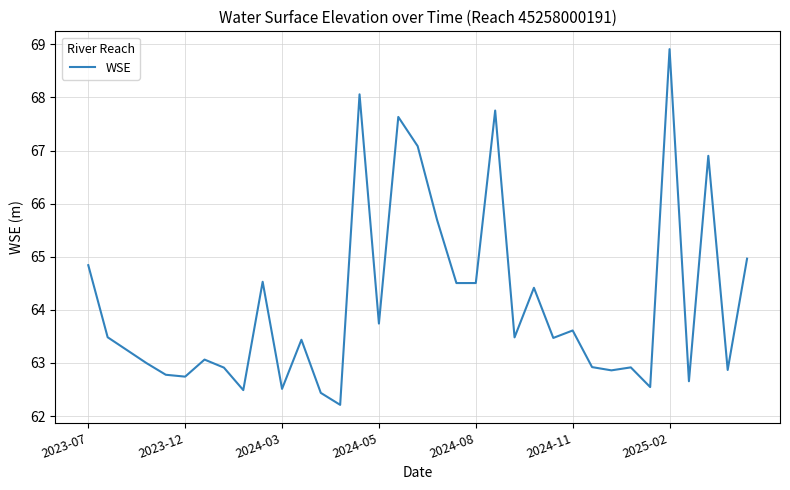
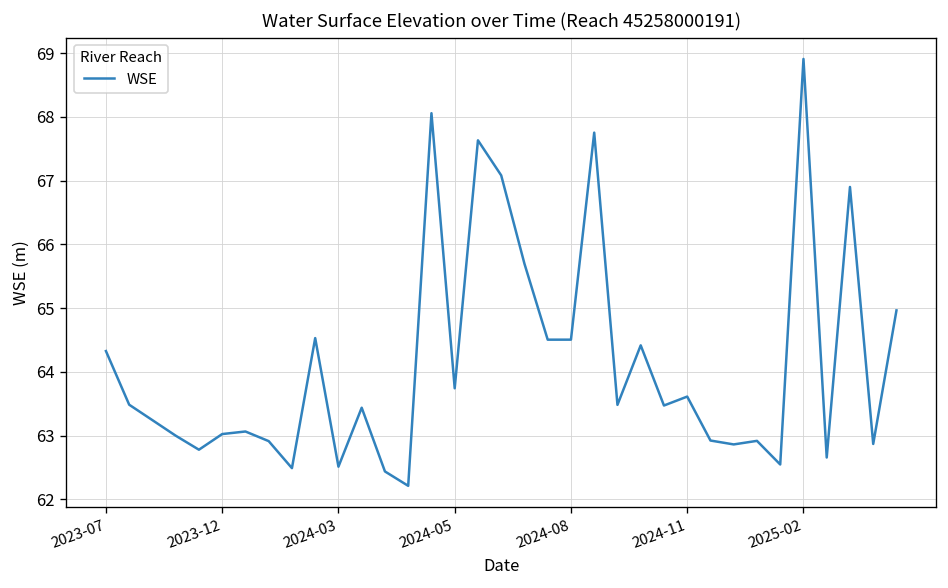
2023-07: 64.8 -> 64.3
2023-12: 62.7 -> 63.0
